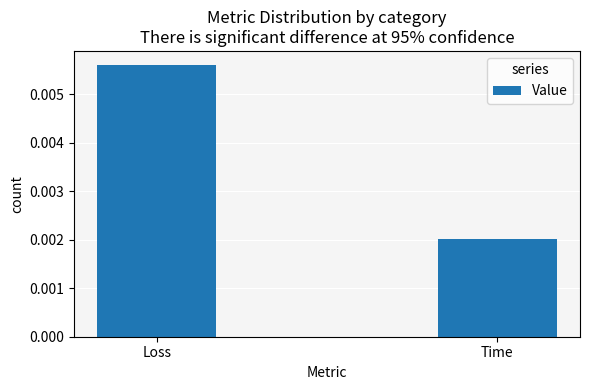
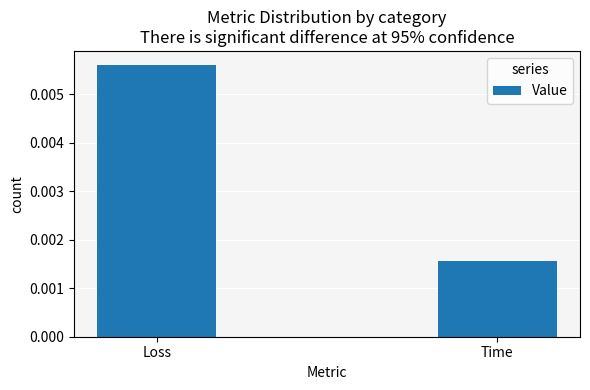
Time: 0.0020 -> 0.0016
